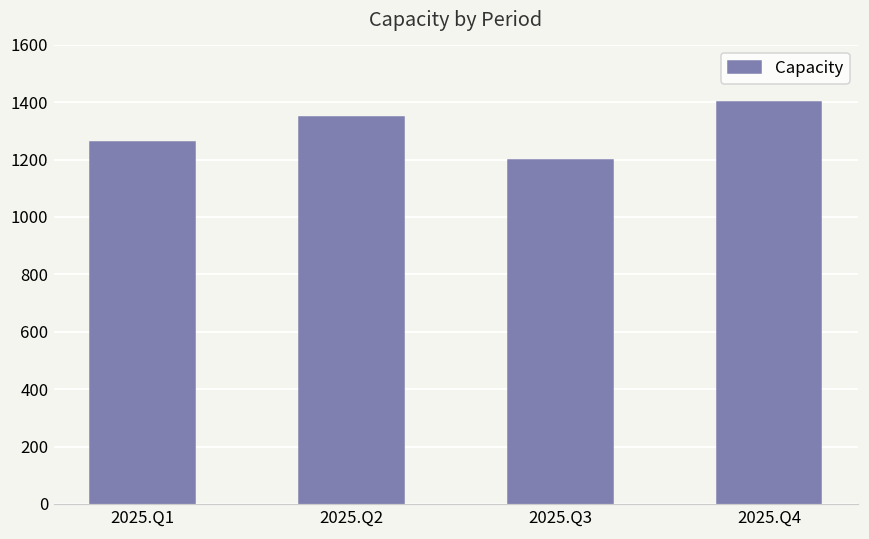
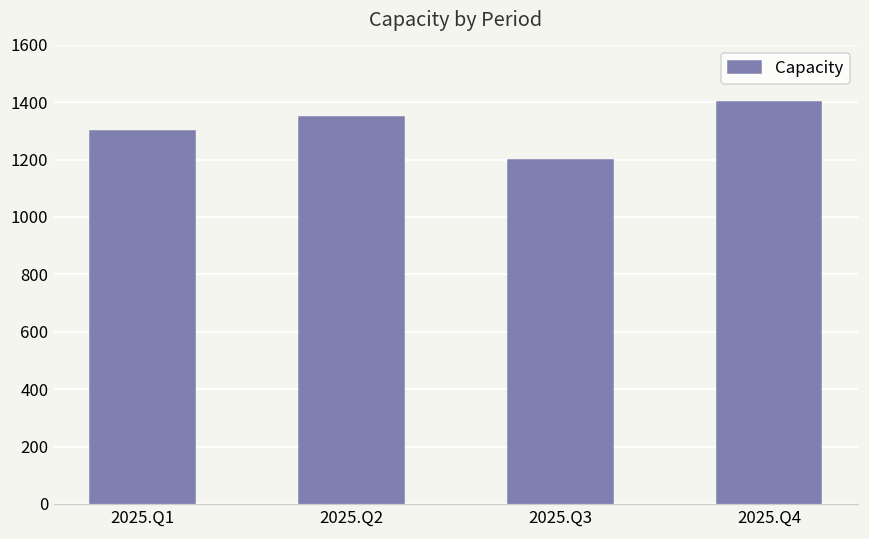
2025.Q1: 1260 -> 1300
